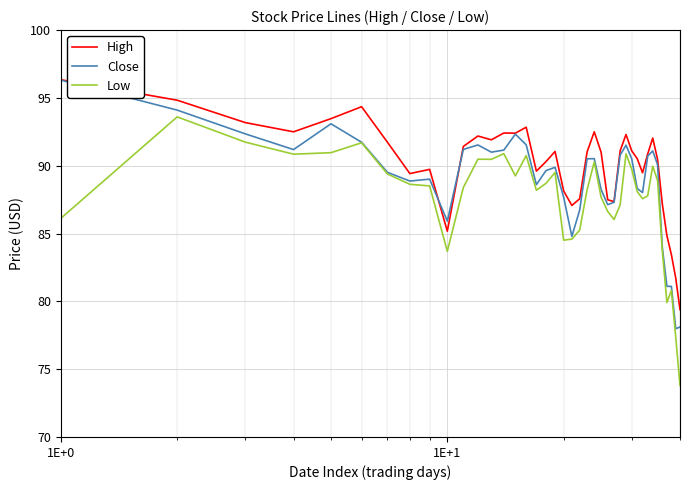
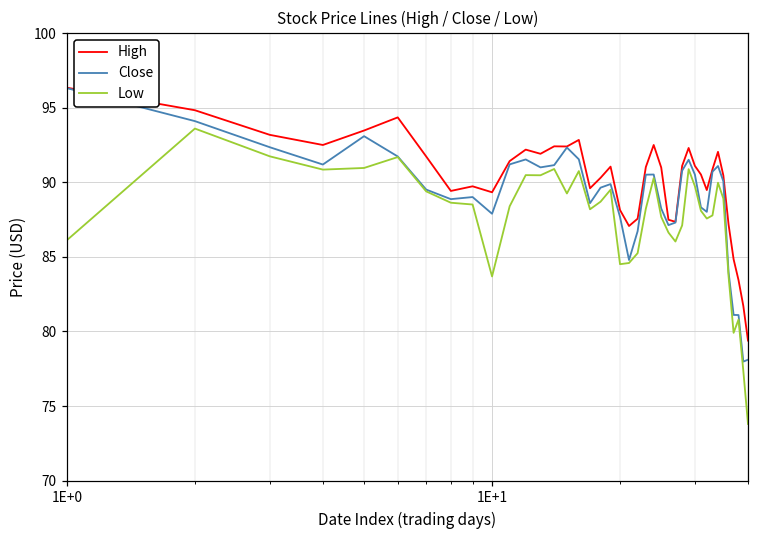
High, 1E+1: 85.2 -> 89.3
Close, 1E+1: 85.9 -> 87.9
